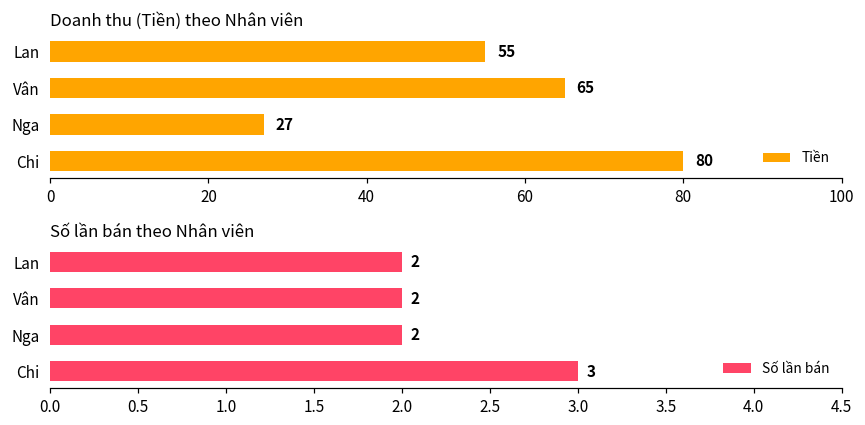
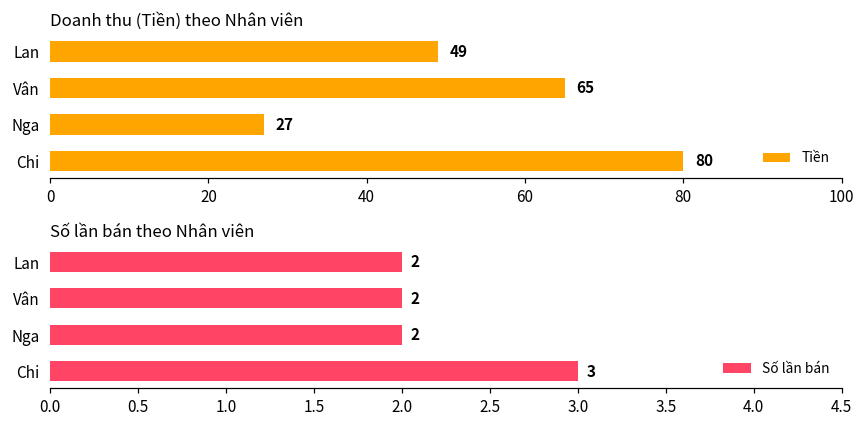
Doanh thu (Tiền) theo Nhân viên, Lan: 55 -> 49
